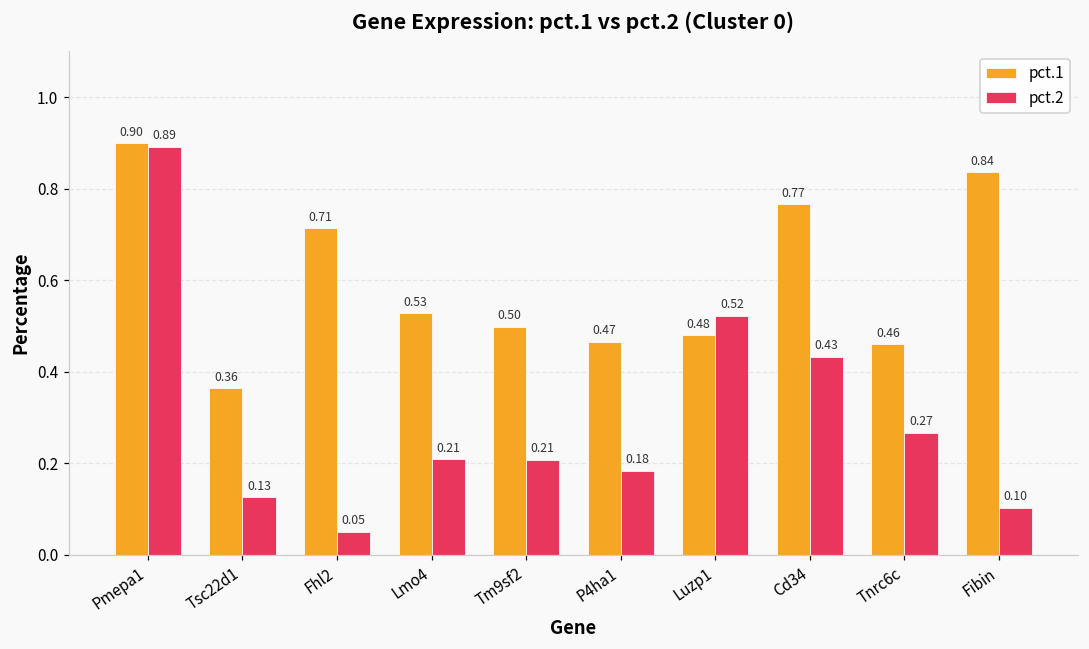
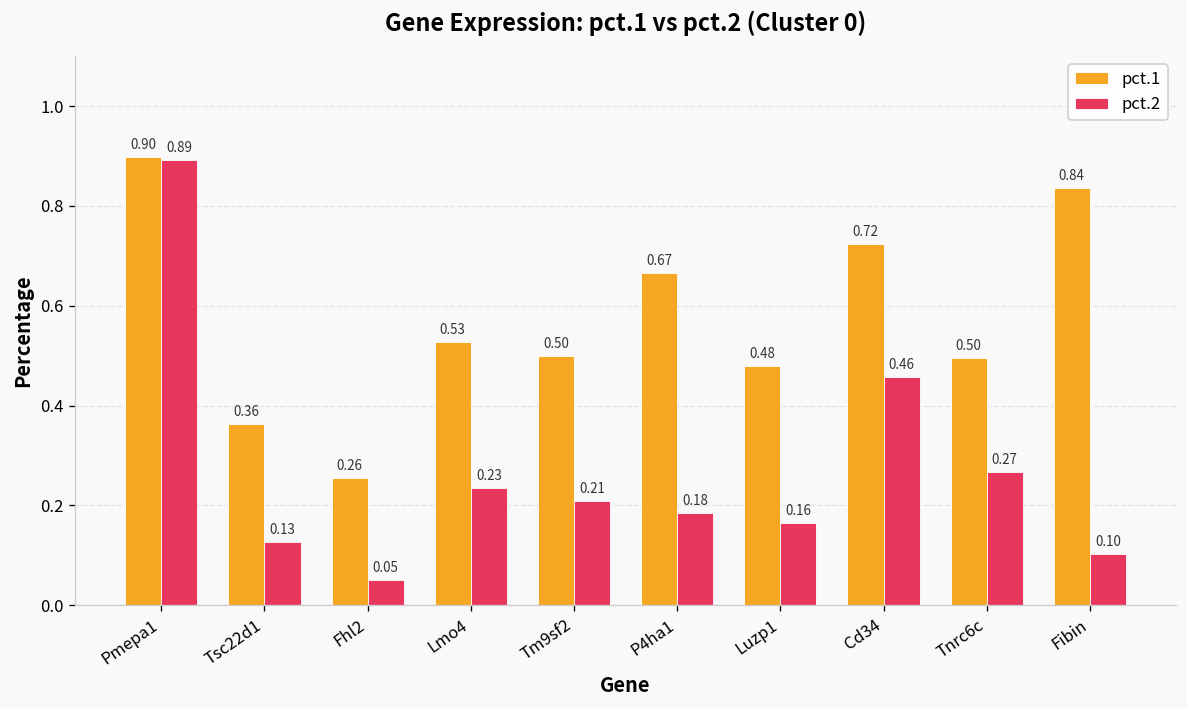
pct.1, Fhl2: 0.71 -> 0.26
pct.2, Lmo4: 0.21 -> 0.23
pct.1, P4ha1: 0.47 -> 0.67
pct.2, Luzp1: 0.52 -> 0.16
pct.1, Cd34: 0.77 -> 0.72
pct.2, Cd34: 0.43 -> 0.46
pct.1, Tnrc6c: 0.46 -> 0.50
